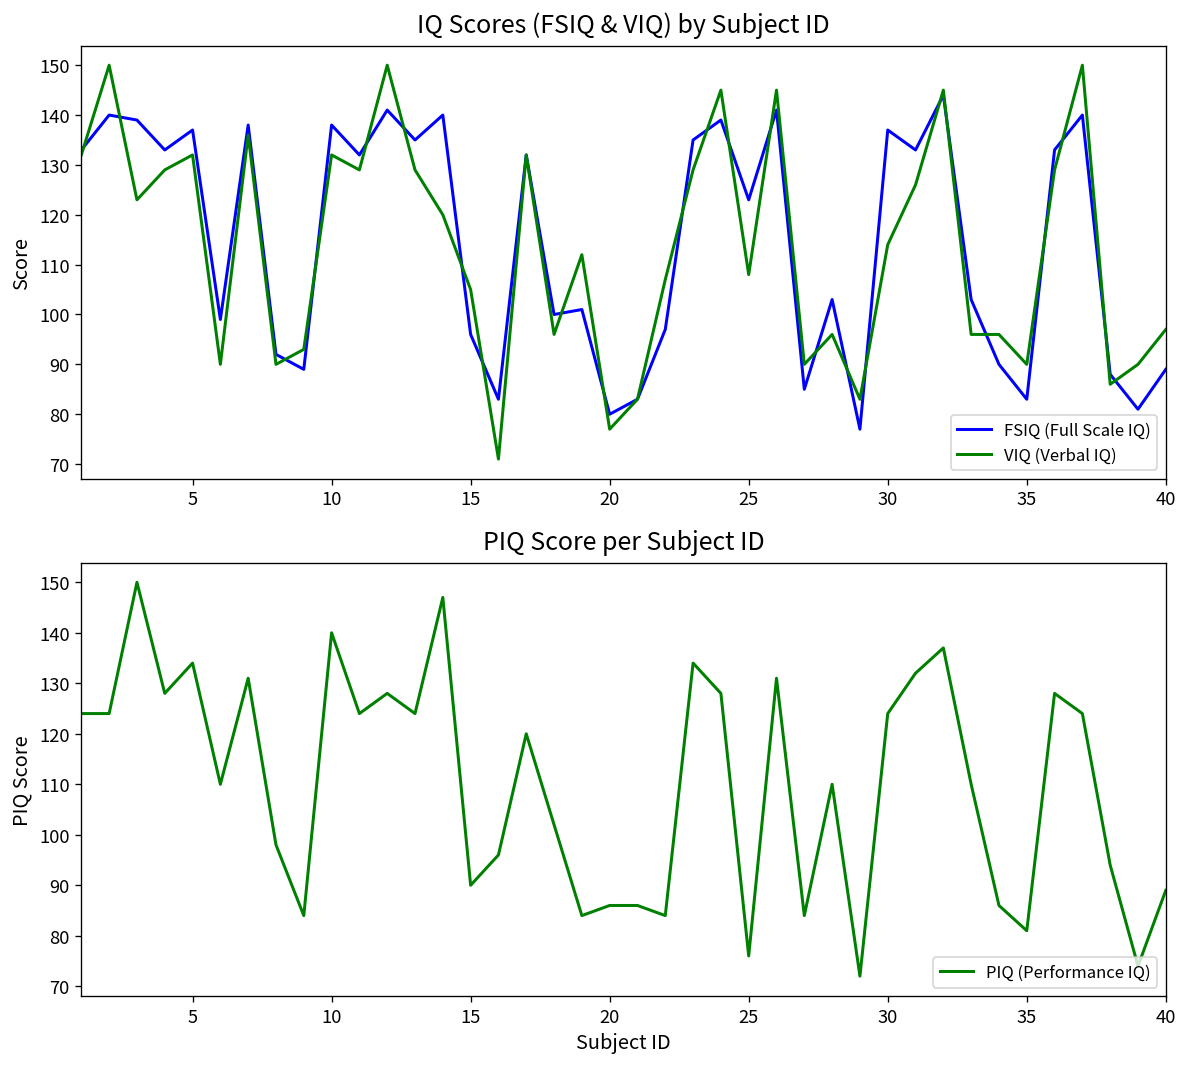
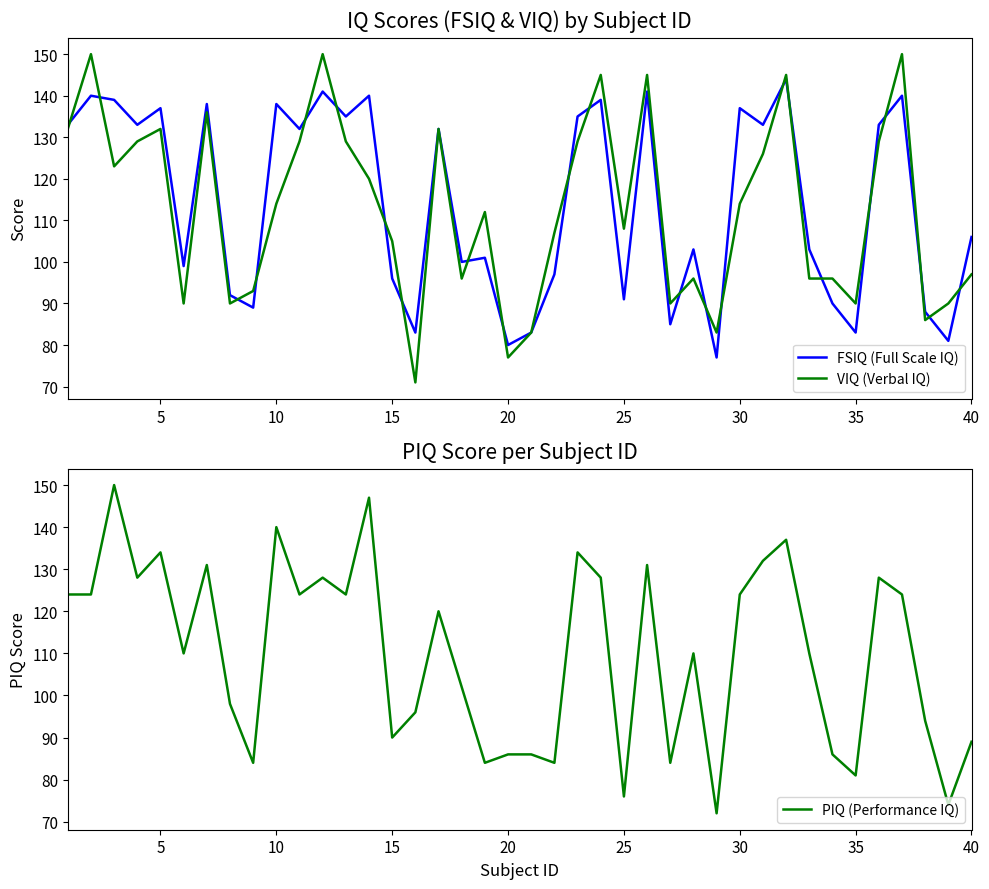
IQ Scores (FSIQ & VIQ) by Subject ID, VIQ (Verbal IQ), 10: 132 -> 114
IQ Scores (FSIQ & VIQ) by Subject ID, FSIQ (Full Scale IQ), 25: 123 -> 91
IQ Scores (FSIQ & VIQ) by Subject ID, FSIQ (Full Scale IQ), 40: 89 -> 106
